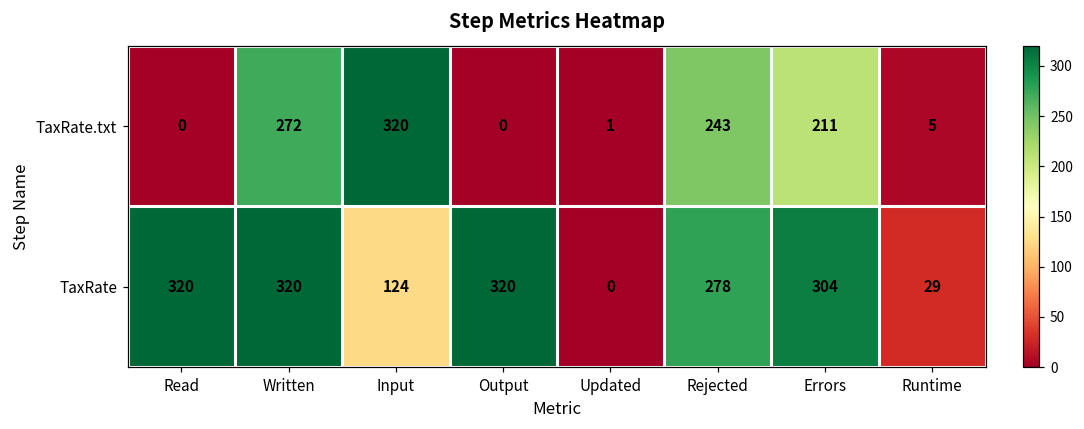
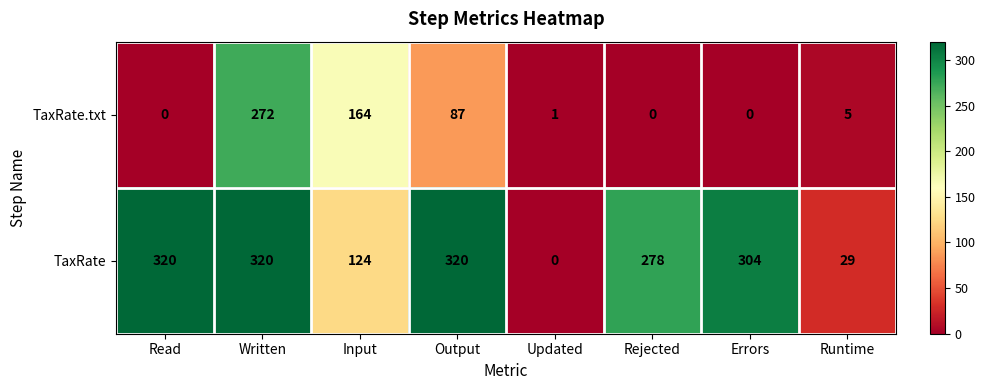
TaxRate.txt, Input: 320 -> 164
TaxRate.txt, Output: 0 -> 87
TaxRate.txt, Rejected: 243 -> 0
TaxRate.txt, Errors: 211 -> 0
